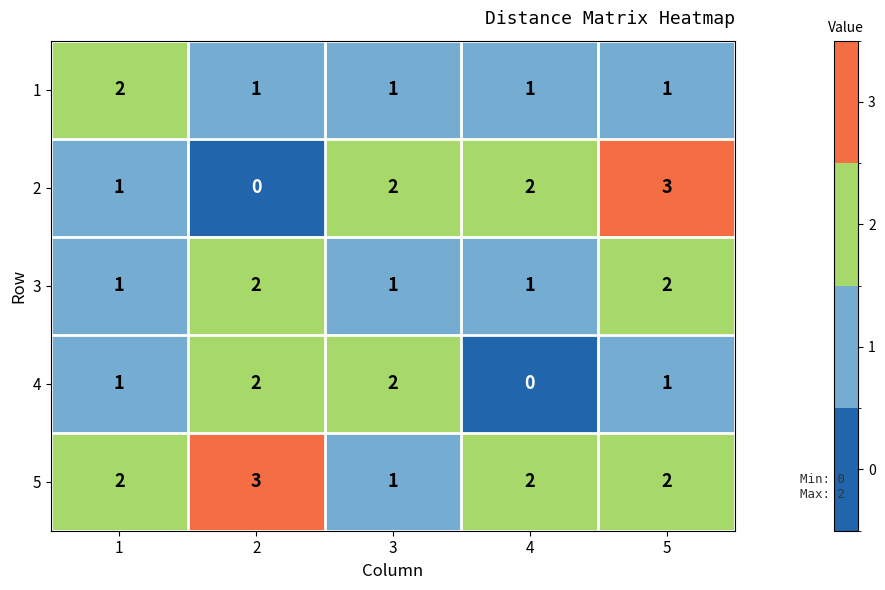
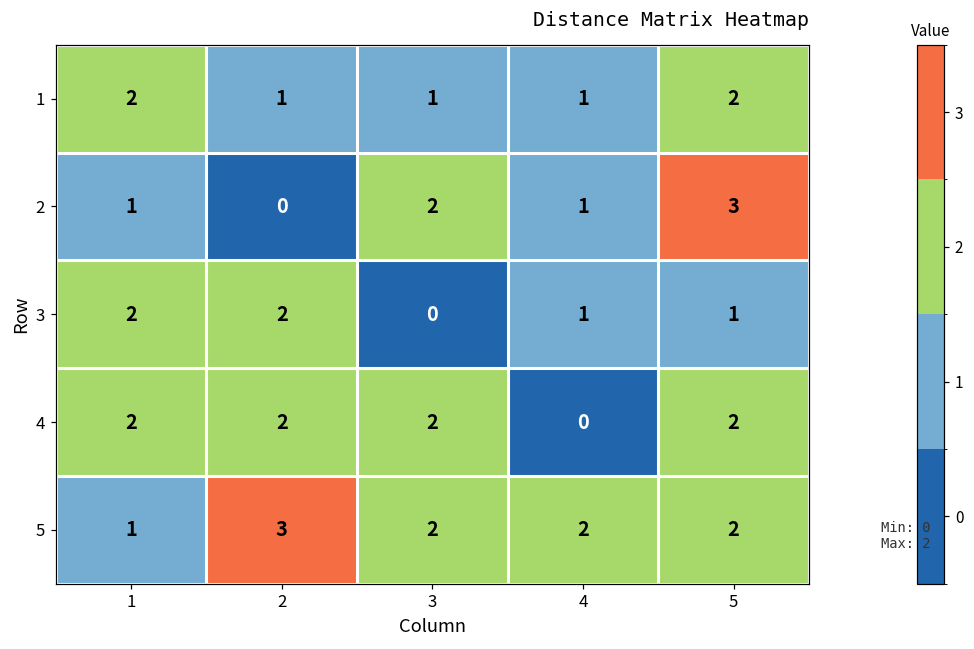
1, 5: 1 -> 2
2, 4: 2 -> 1
3, 1: 1 -> 2
3, 3: 1 -> 0
3, 5: 2 -> 1
4, 1: 1 -> 2
4, 5: 1 -> 2
5, 1: 2 -> 1
5, 3: 1 -> 2
